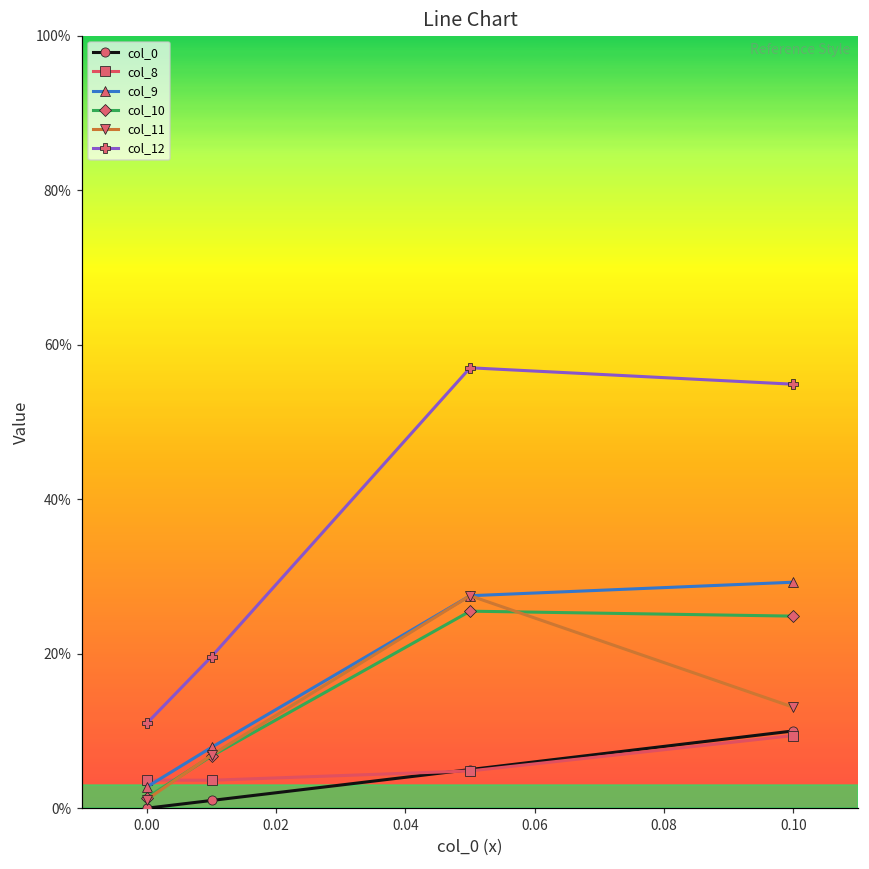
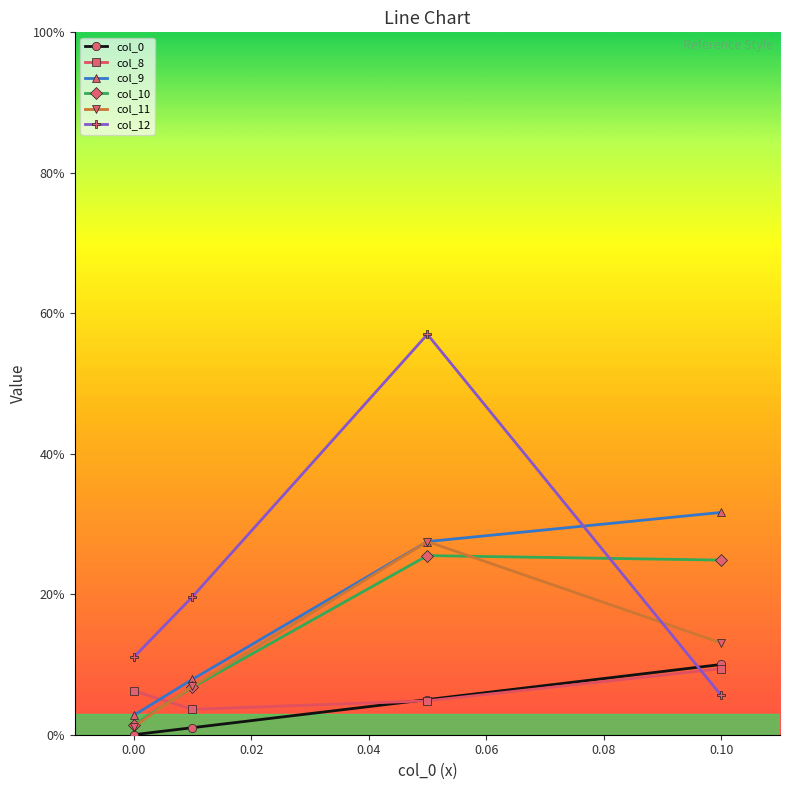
col_8, 0.00: 4% -> 6%
col_9, 0.10: 29% -> 32%
col_12, 0.10: 55% -> 6%
